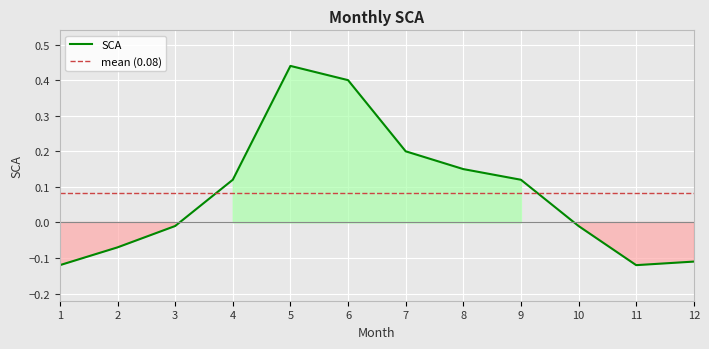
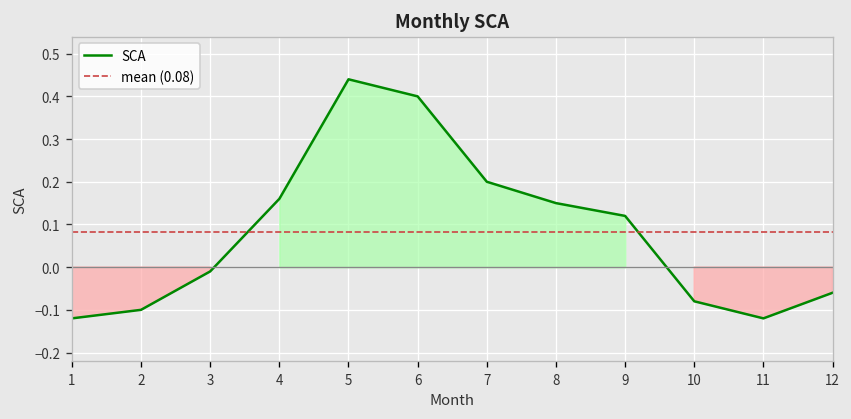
SCA, 2: -0.07 -> -0.10
SCA, 4: 0.12 -> 0.16
SCA, 10: -0.01 -> -0.08
SCA, 12: -0.11 -> -0.06
